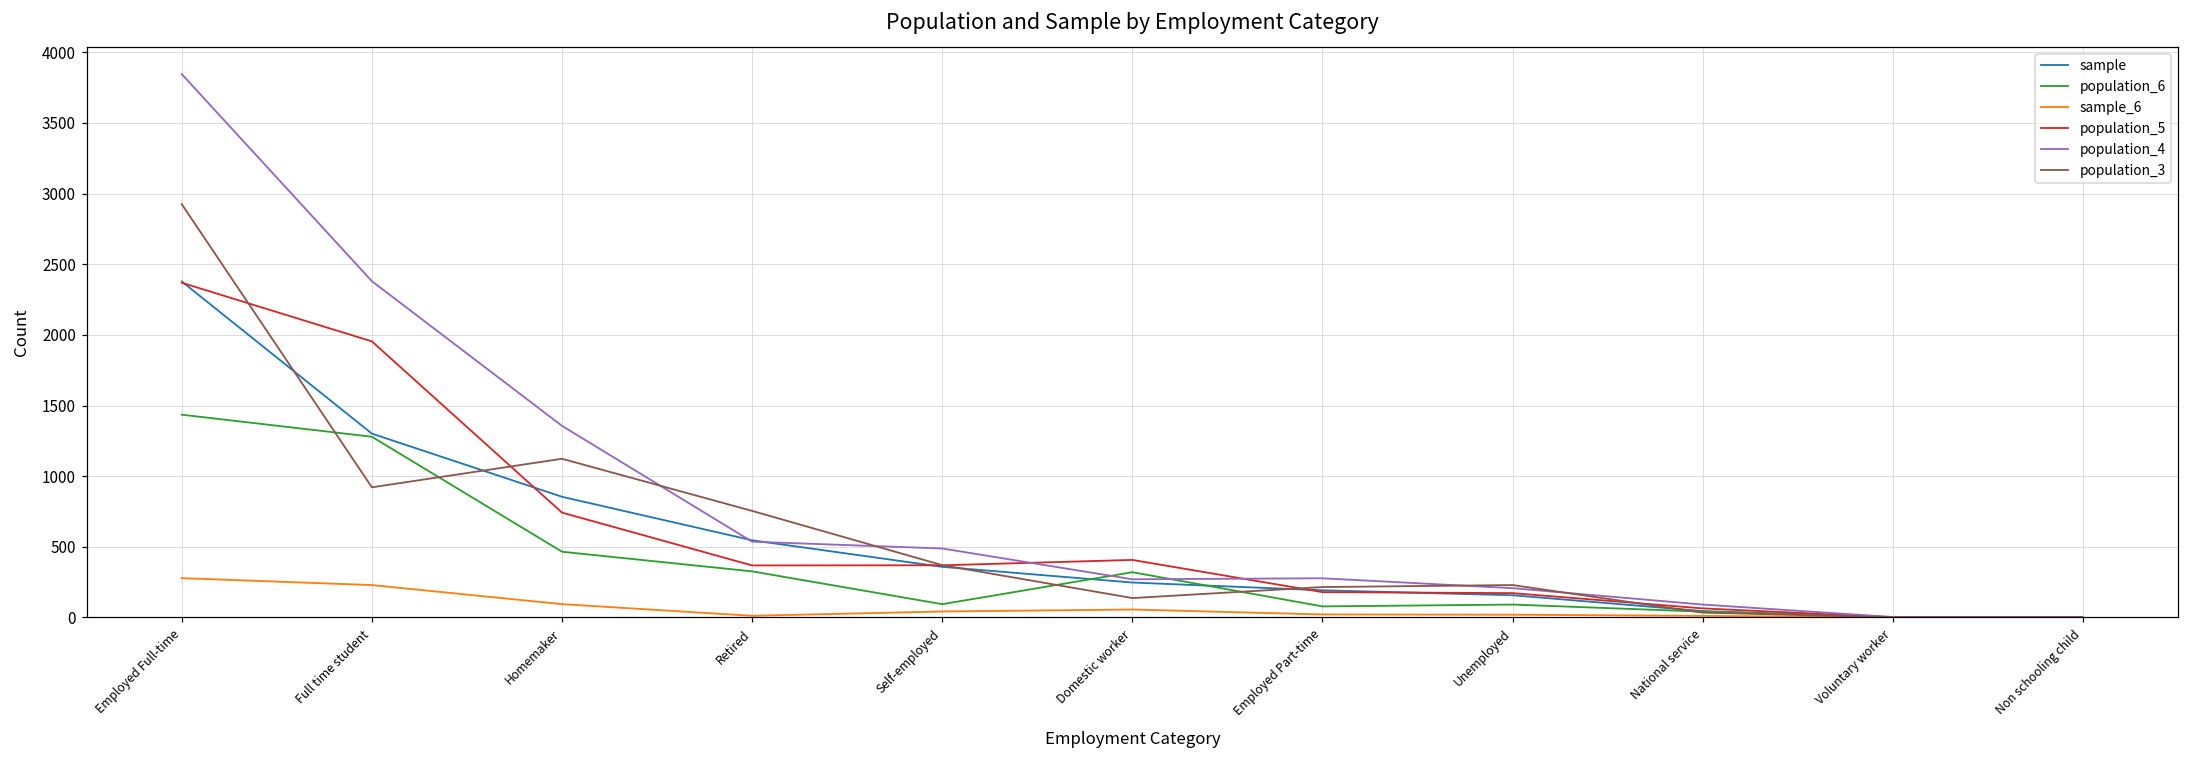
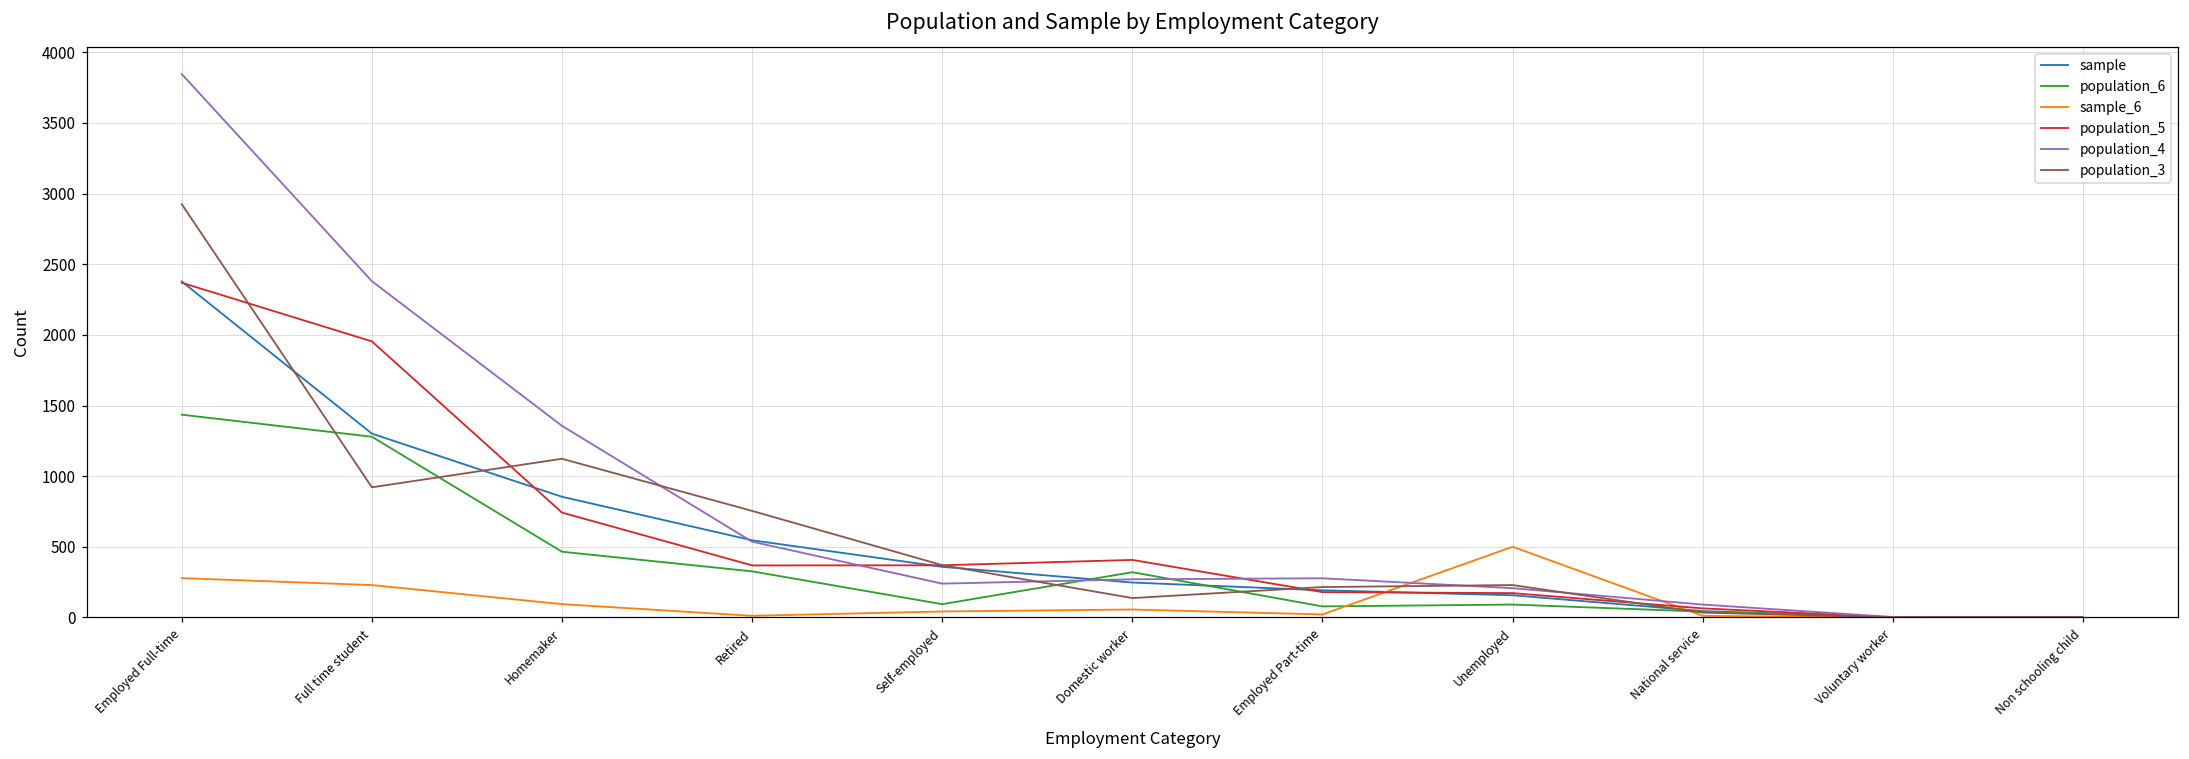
population_4, Self-employed: 490 -> 240
sample_6, Unemployed: 20 -> 500
